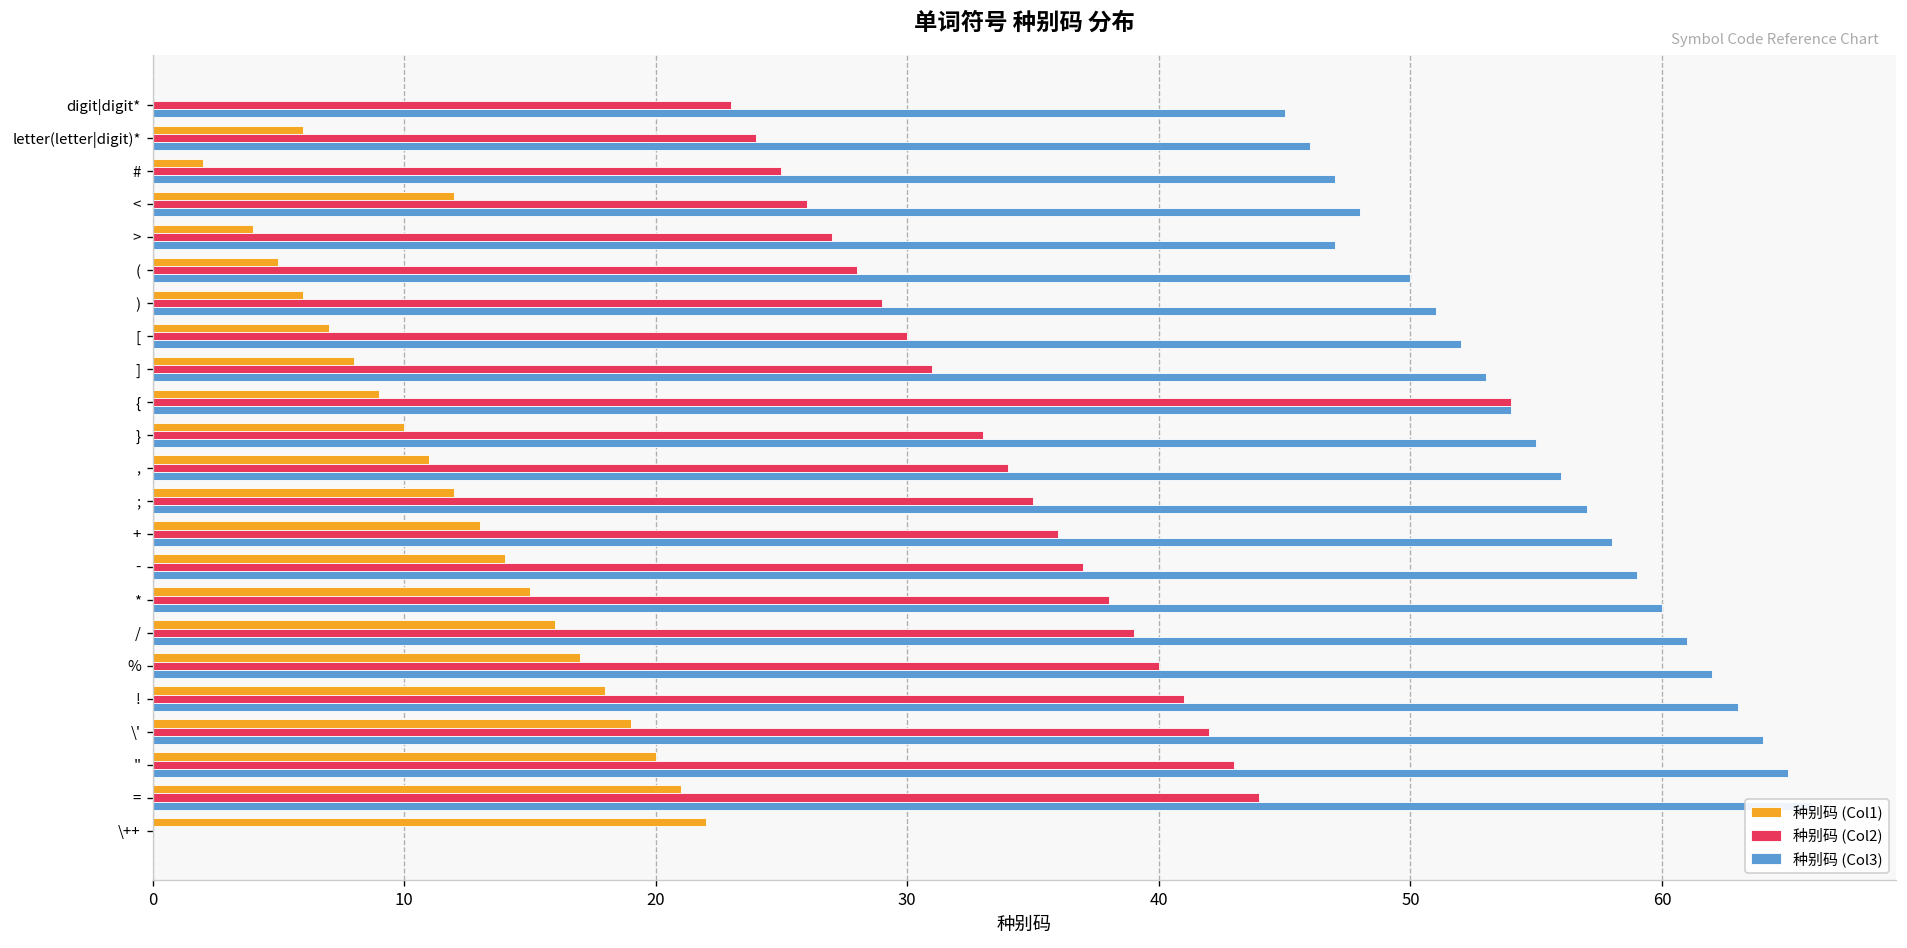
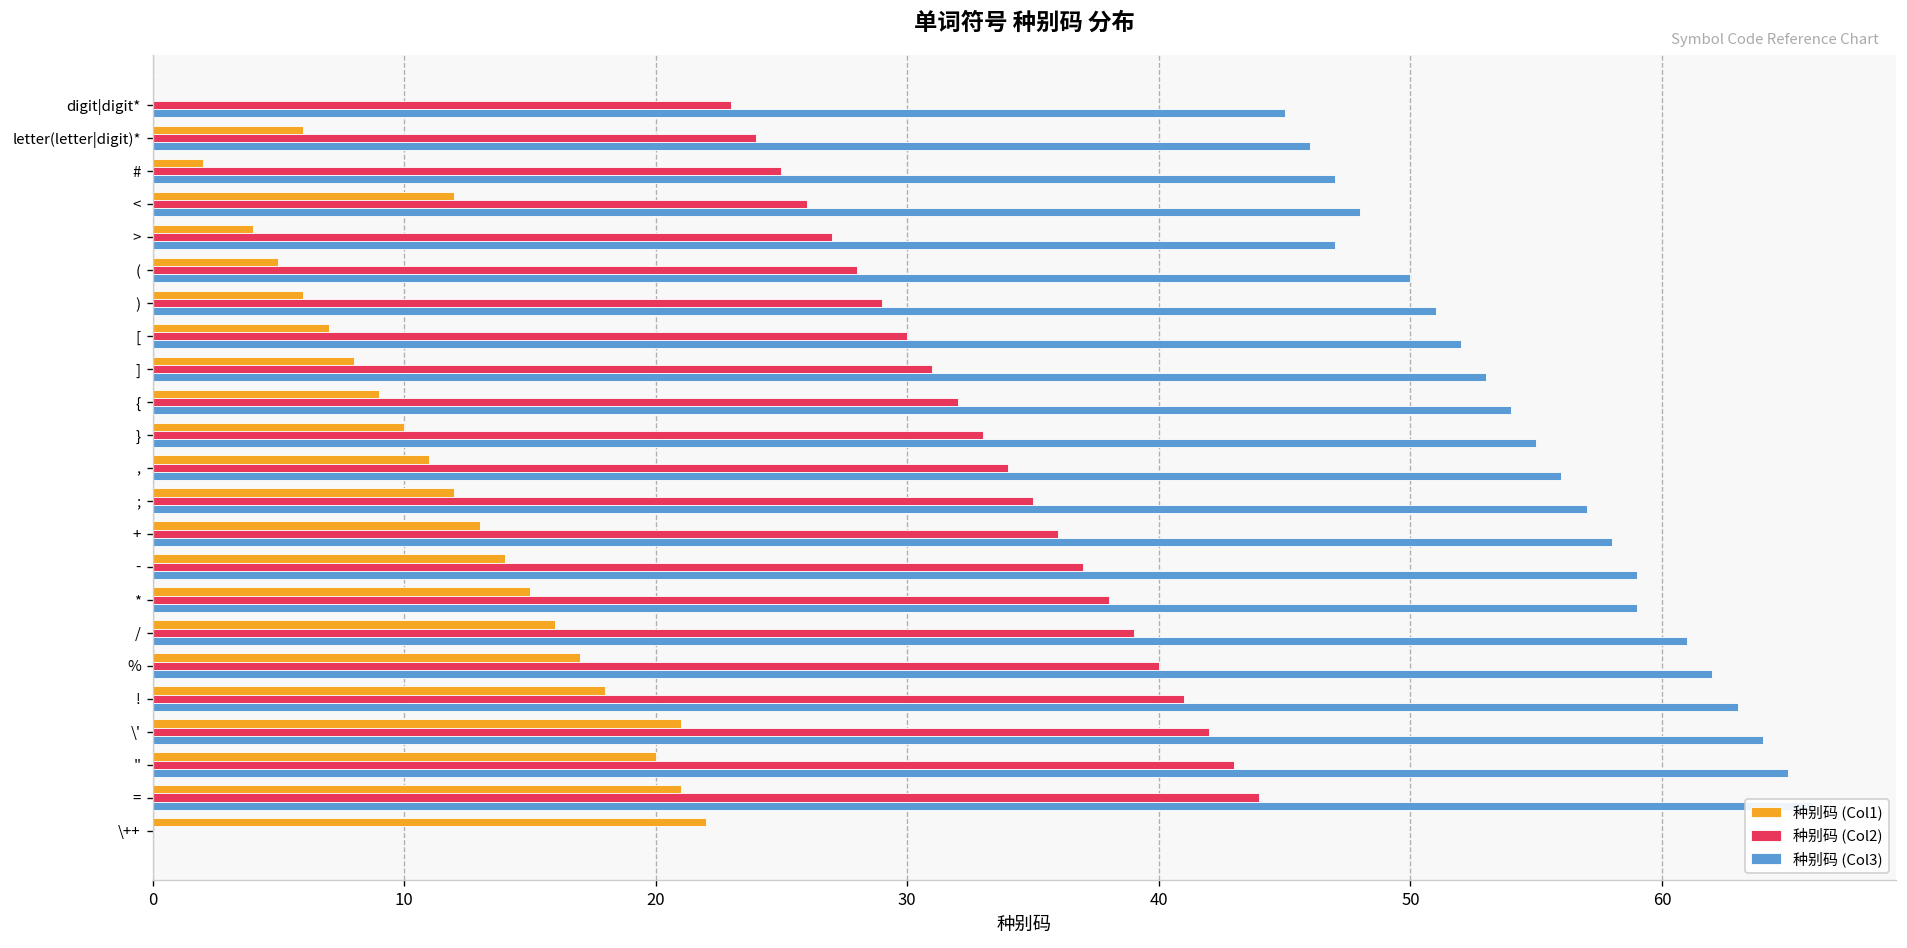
种别码 (Col2), {: 54 -> 32
种别码 (Col3), *: 60 -> 59
种别码 (Col1), \': 19 -> 21
